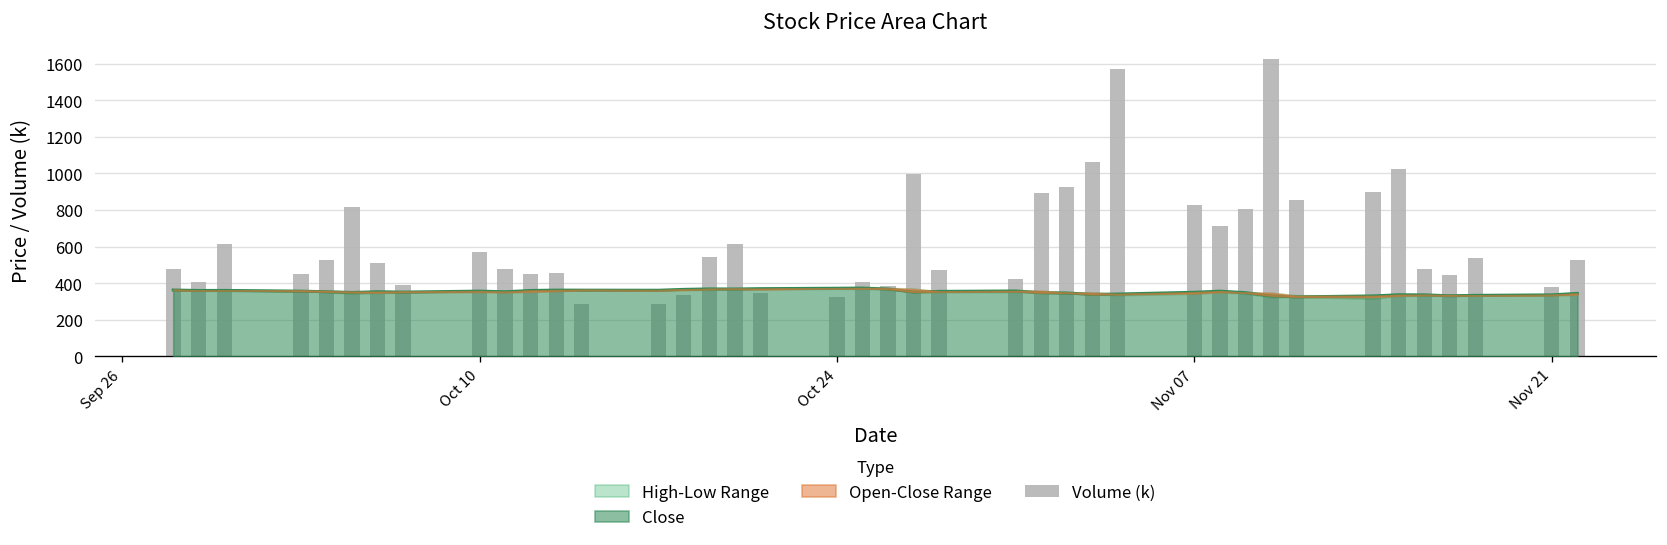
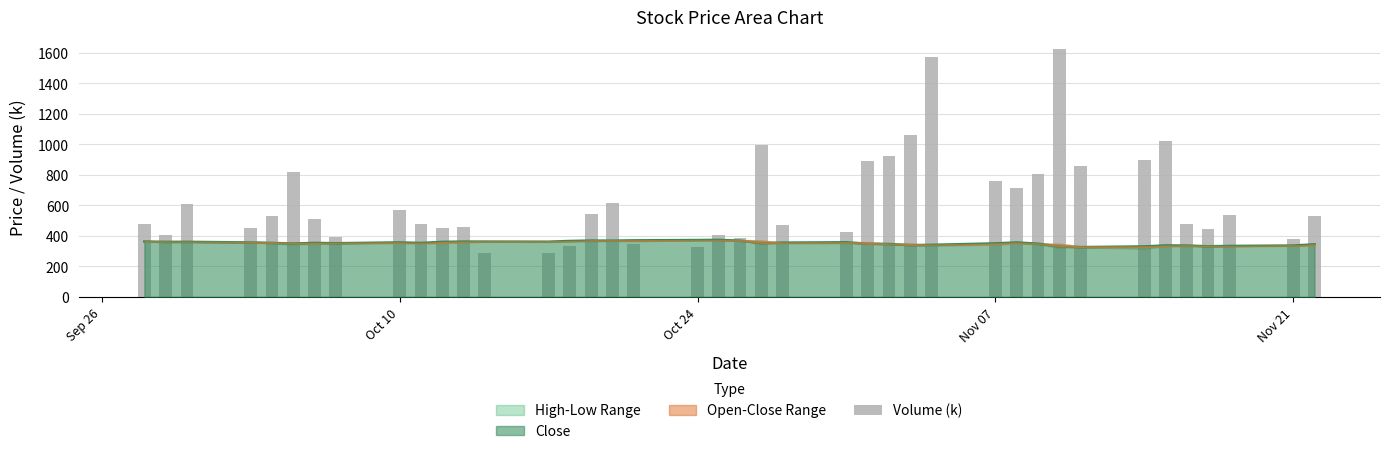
Volume (k), Nov 07: 830 -> 760
